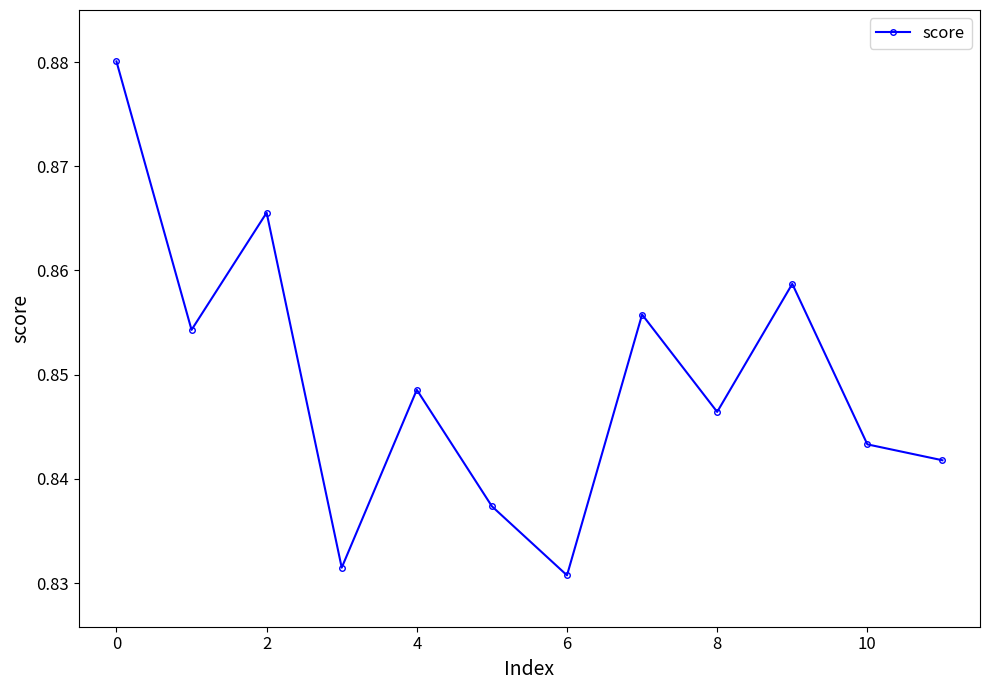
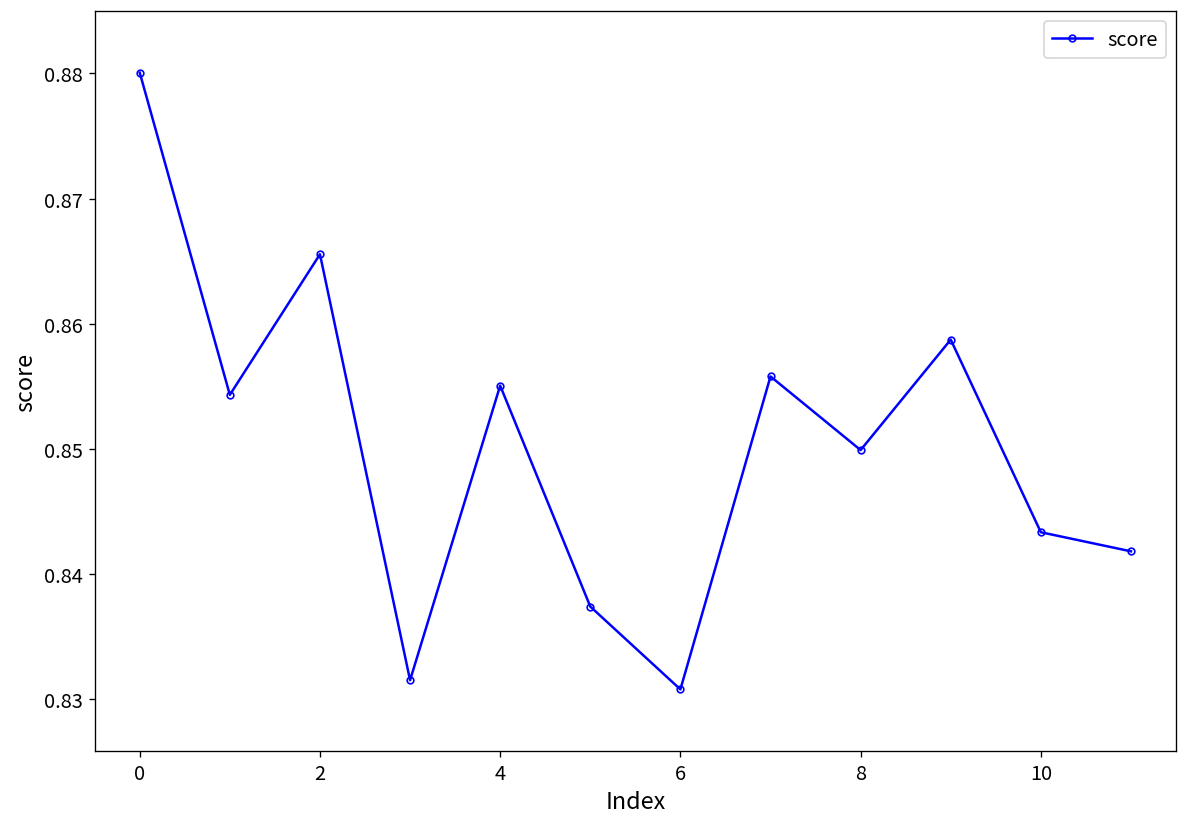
4: 0.8486 -> 0.8550
8: 0.8464 -> 0.8499
